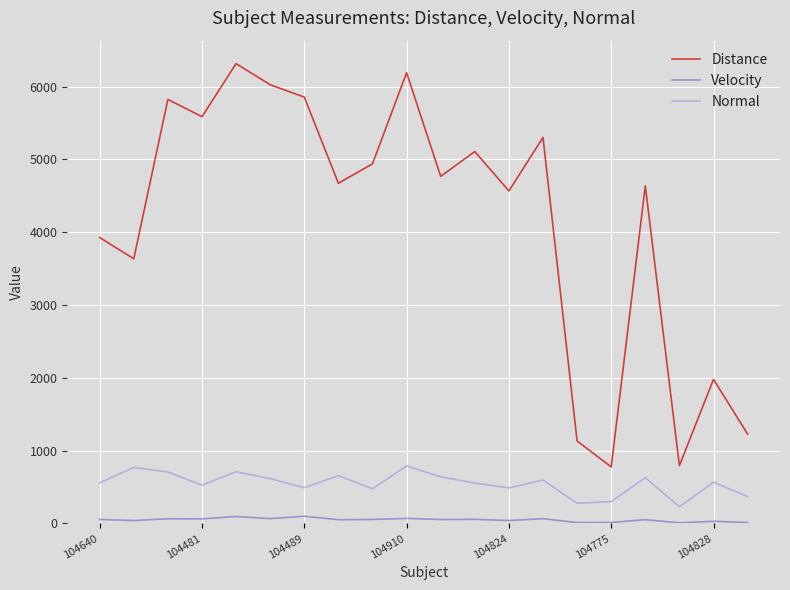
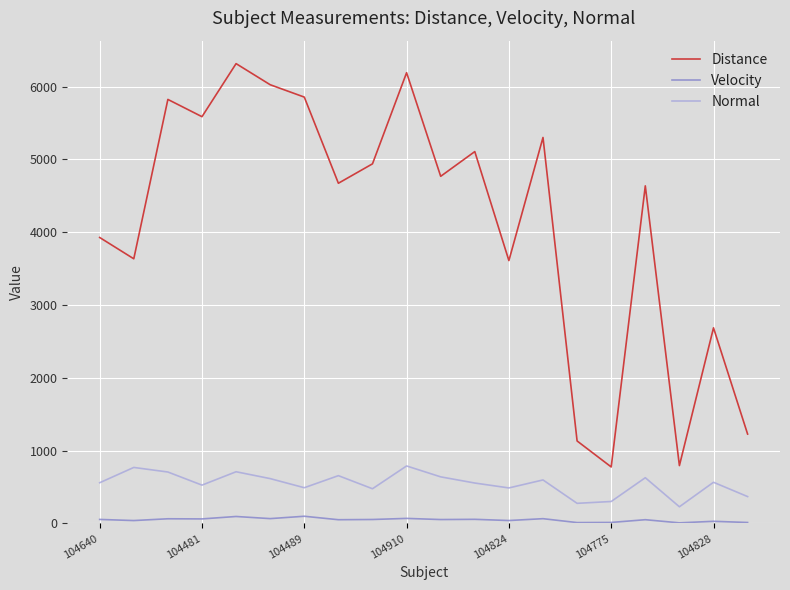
Distance, 104824: 4600 -> 3600
Distance, 104828: 2000 -> 2700
